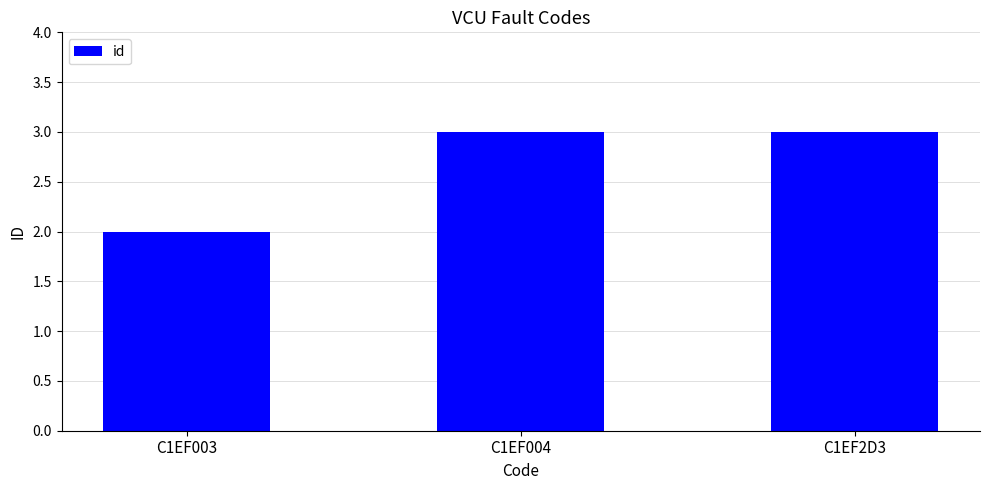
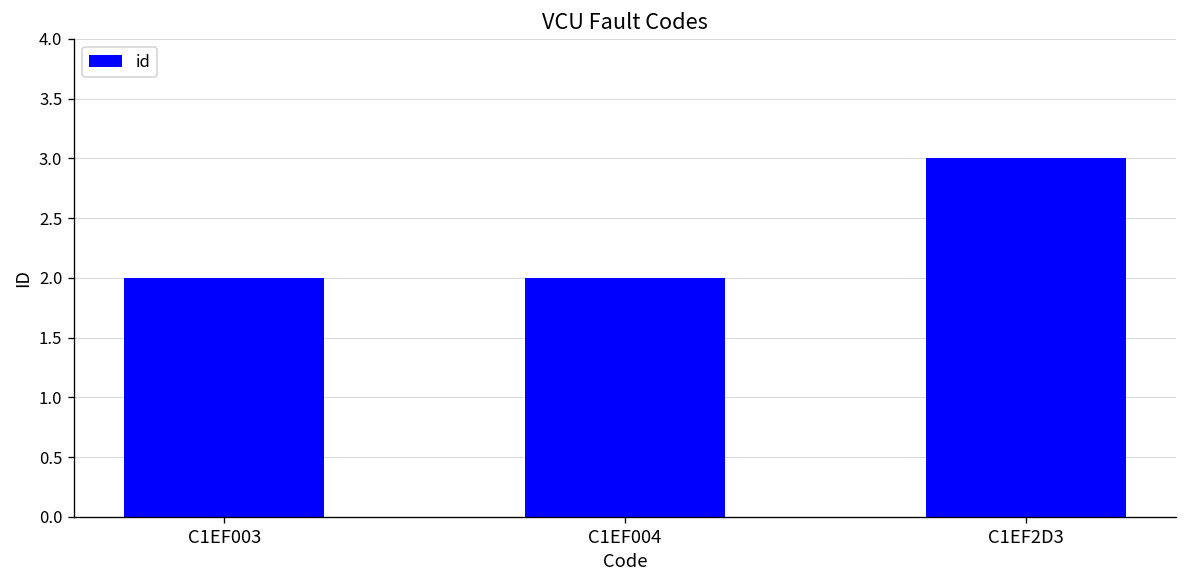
C1EF004: 3 -> 2
